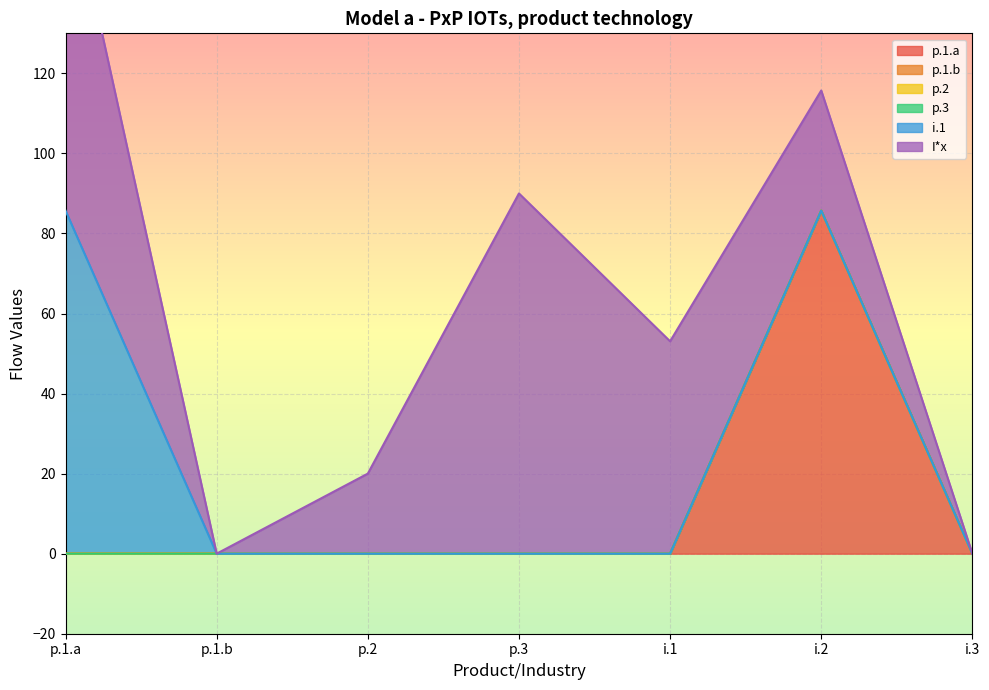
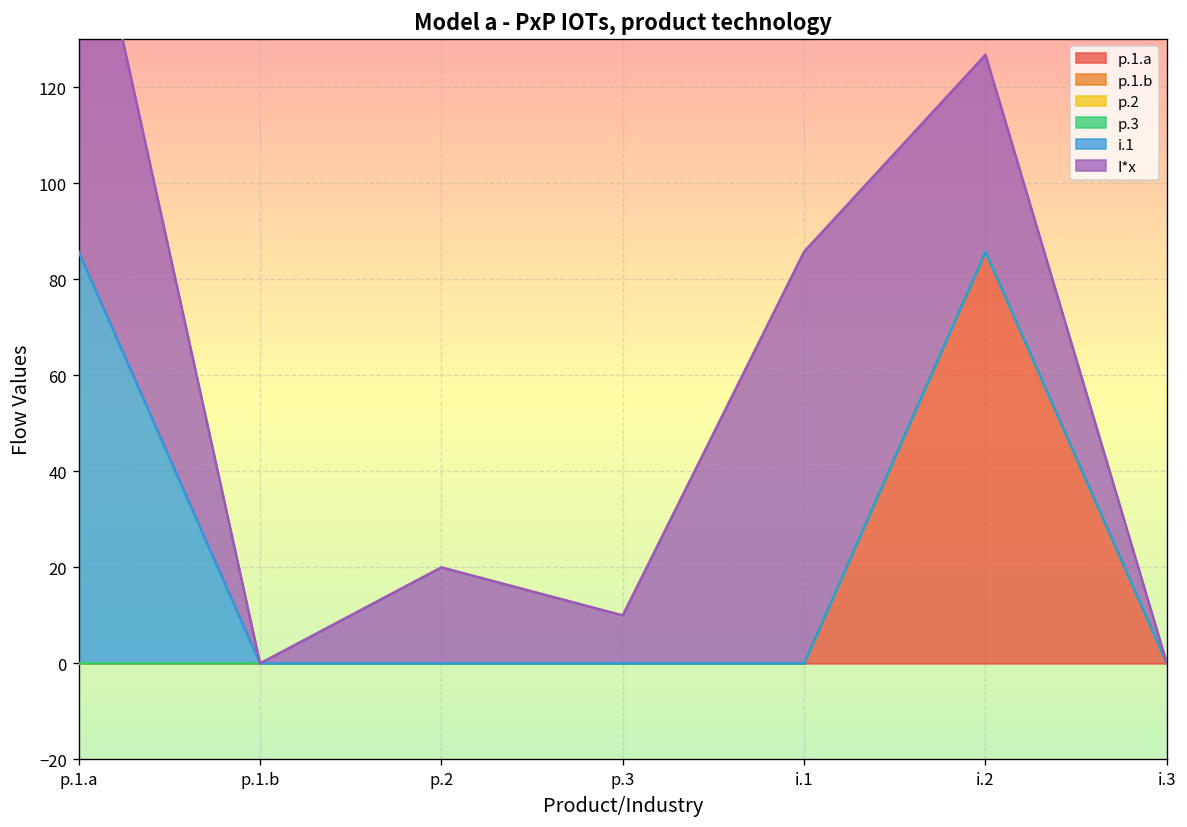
I*x, p.3: 90 -> 10
I*x, i.1: 53 -> 86
I*x, i.2: 30 -> 41
